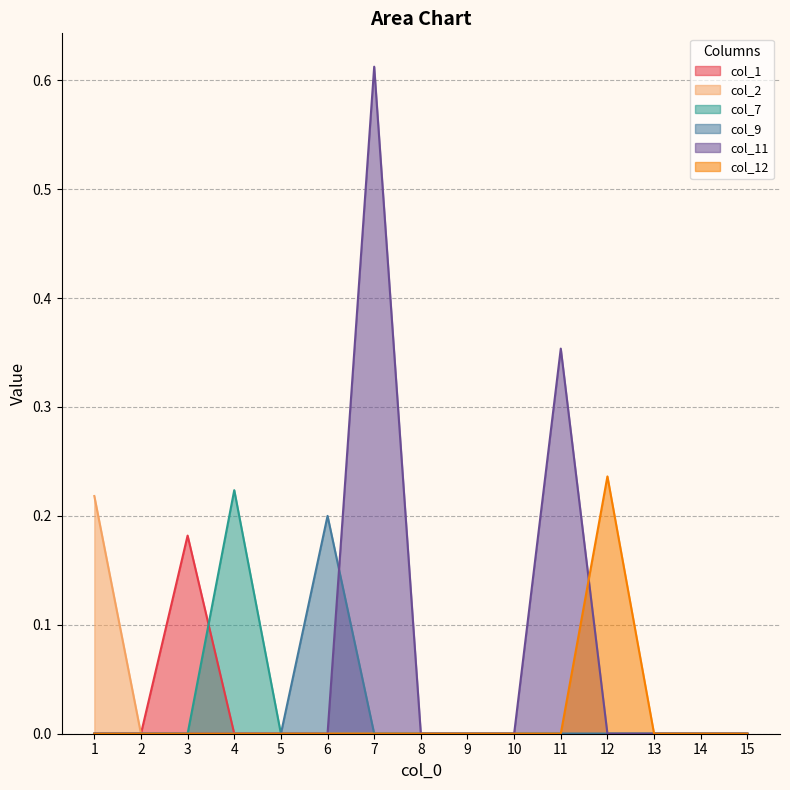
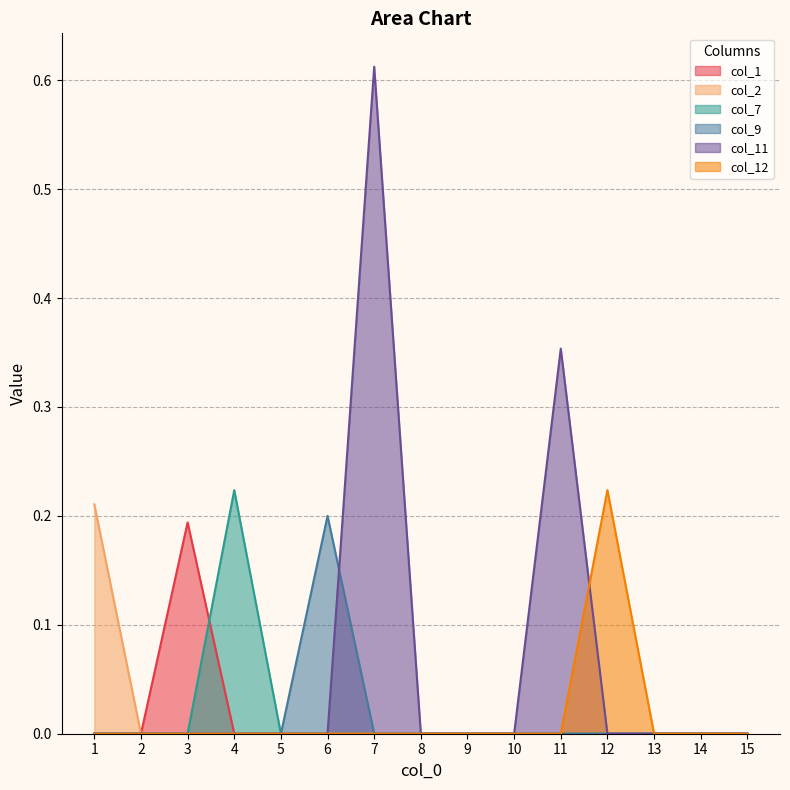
col_2, 1: 0.218 -> 0.211
col_1, 3: 0.182 -> 0.194
col_12, 12: 0.236 -> 0.224
